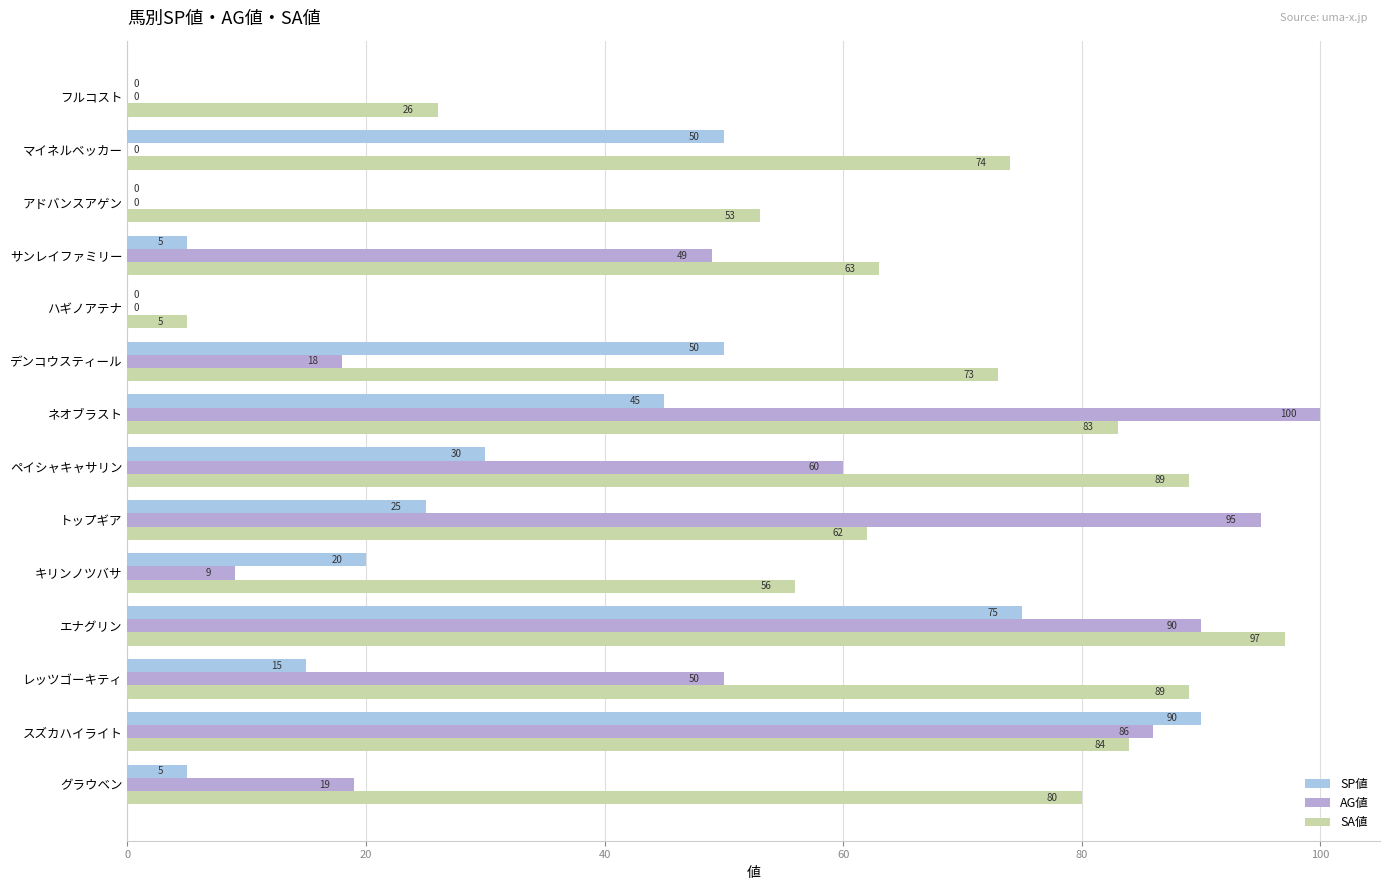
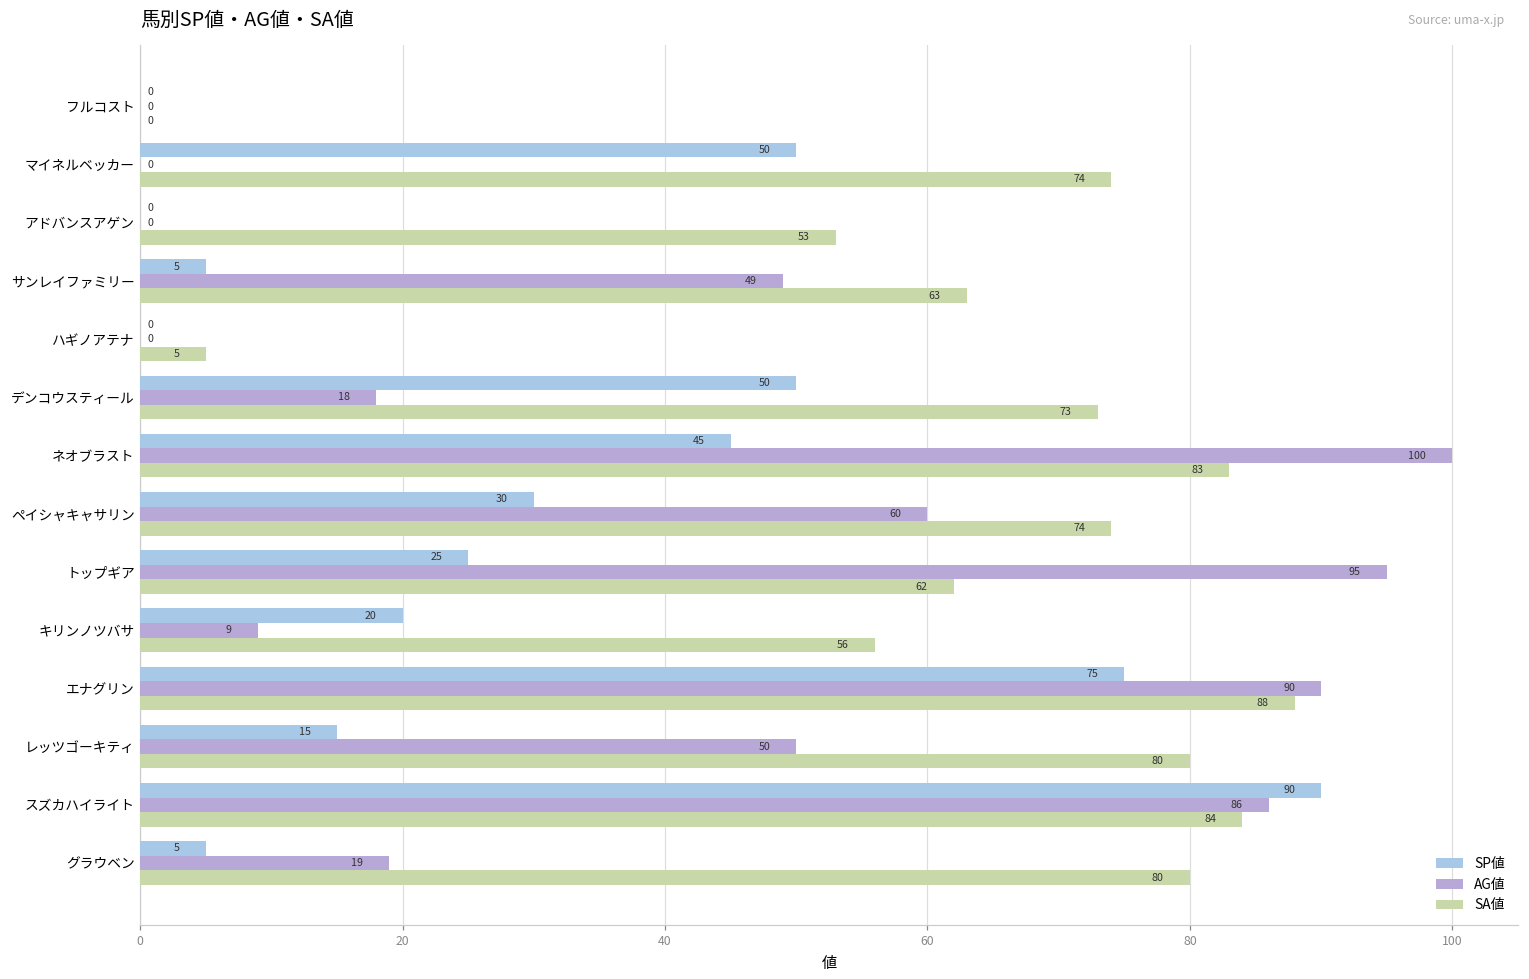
SA値, フルコスト: 26 -> 0
SA値, ペイシャキャサリン: 89 -> 74
SA値, エナグリン: 97 -> 88
SA値, レッツゴーキティ: 89 -> 80
